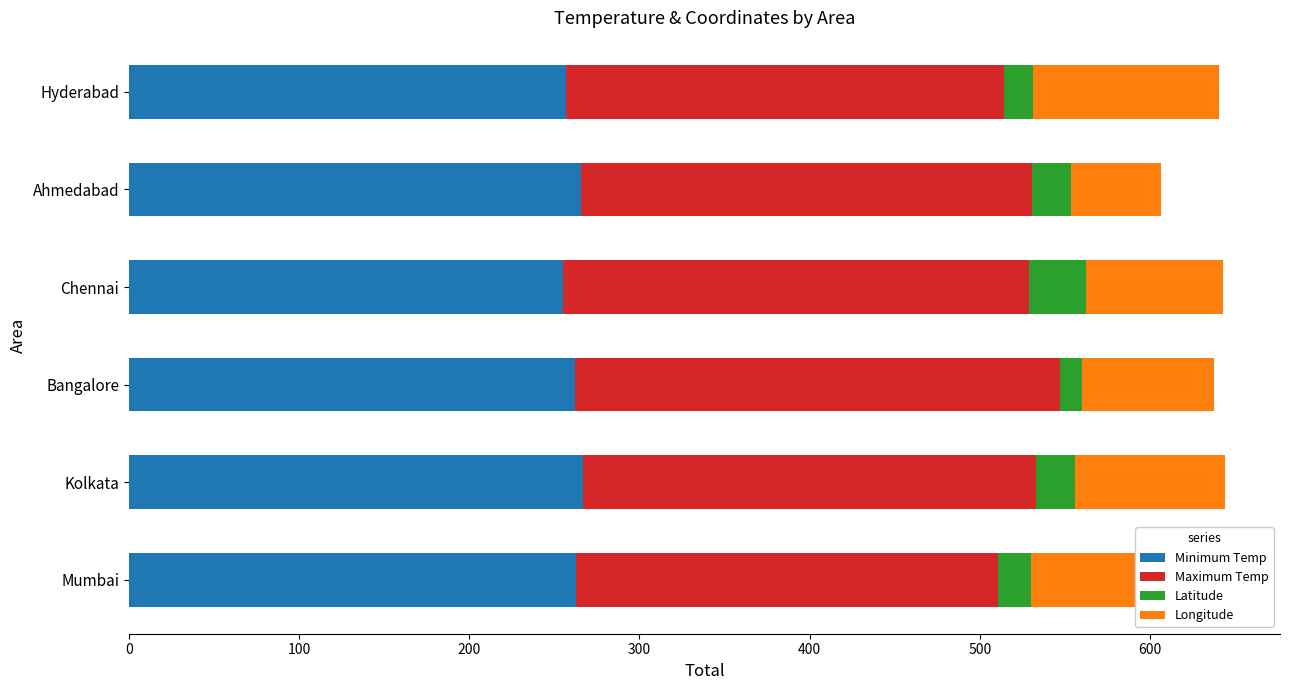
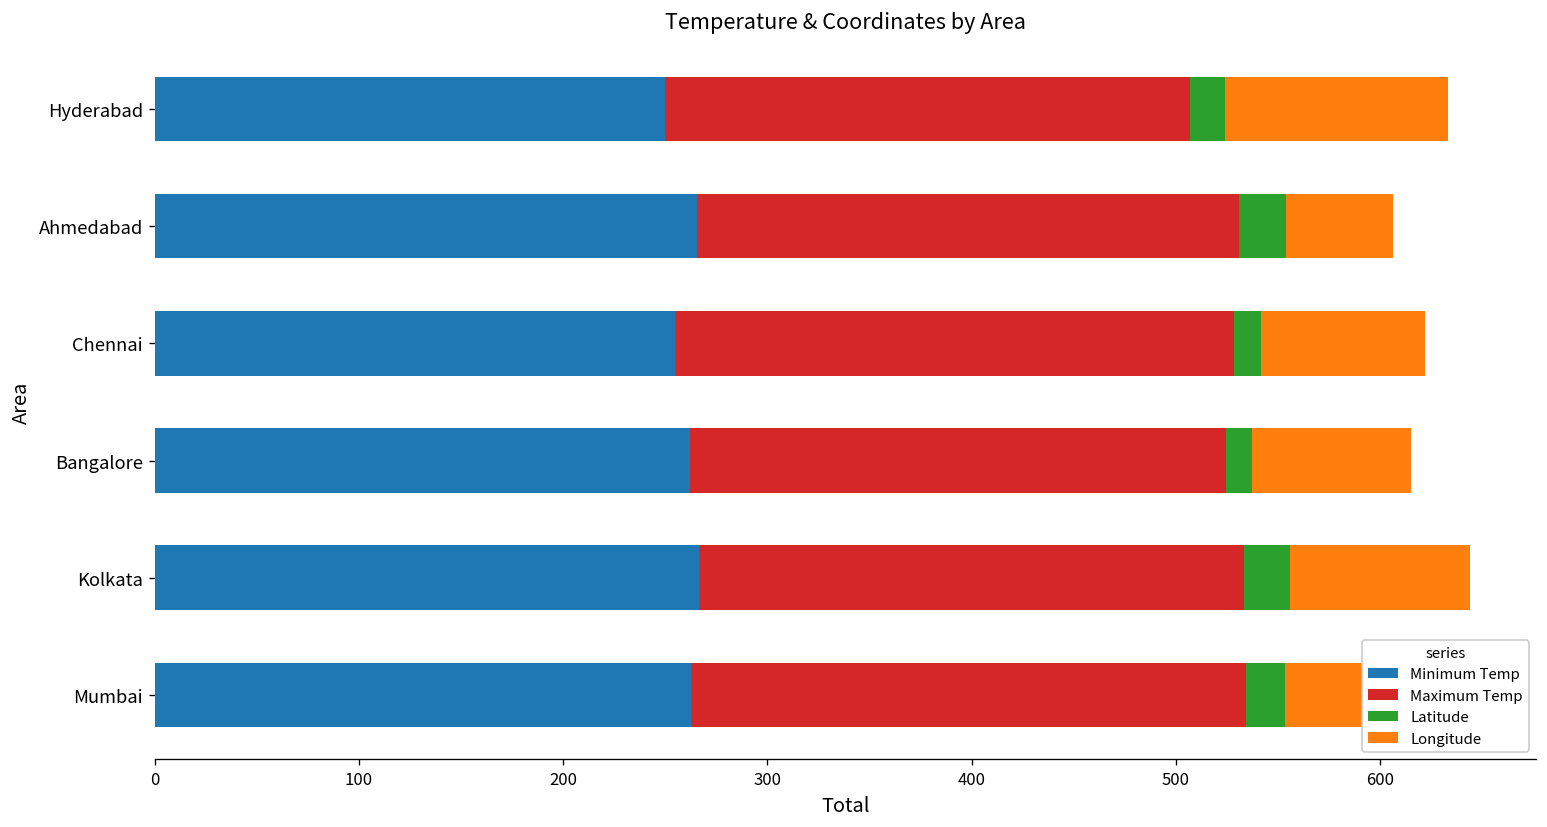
Minimum Temp, Hyderabad: 257 -> 250
Latitude, Chennai: 34 -> 13
Maximum Temp, Bangalore: 285 -> 262
Maximum Temp, Mumbai: 248 -> 272
